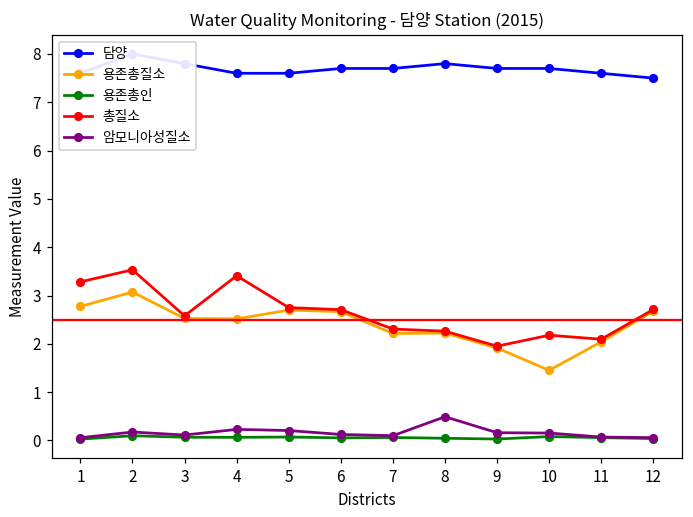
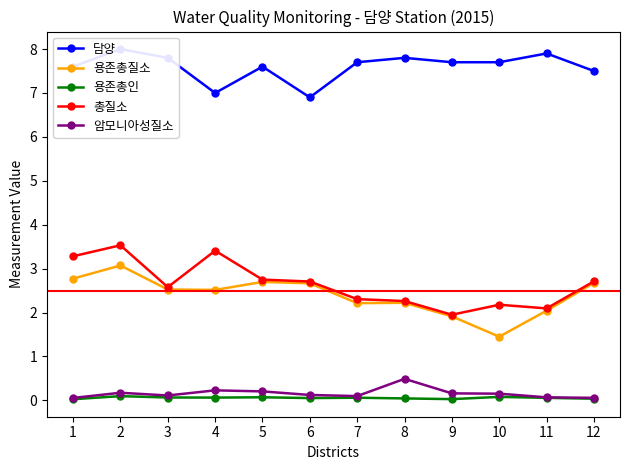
담양, 4: 7.6 -> 7.0
담양, 6: 7.7 -> 6.9
담양, 11: 7.6 -> 7.9
